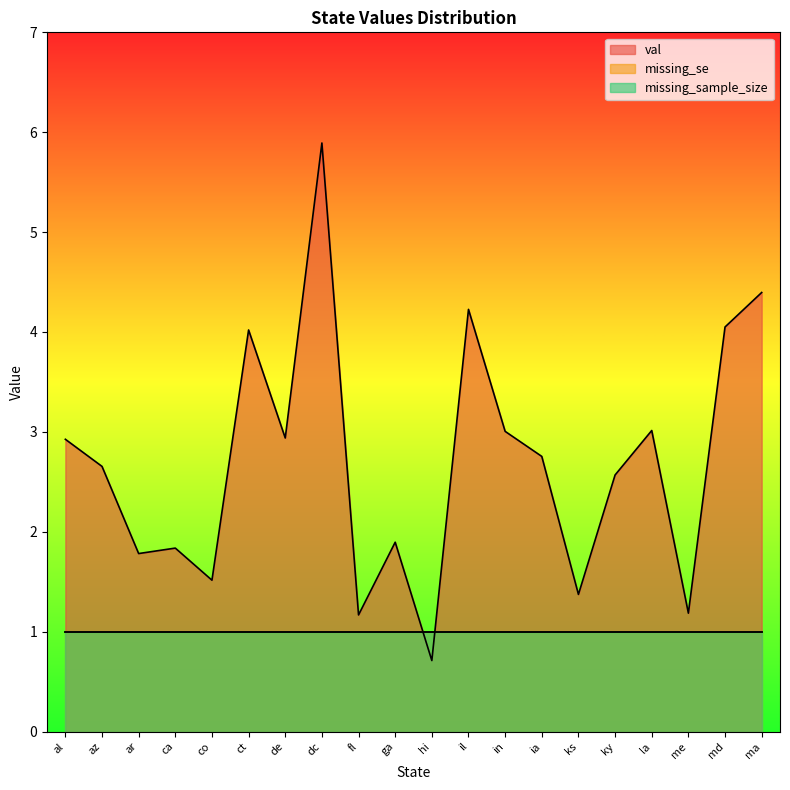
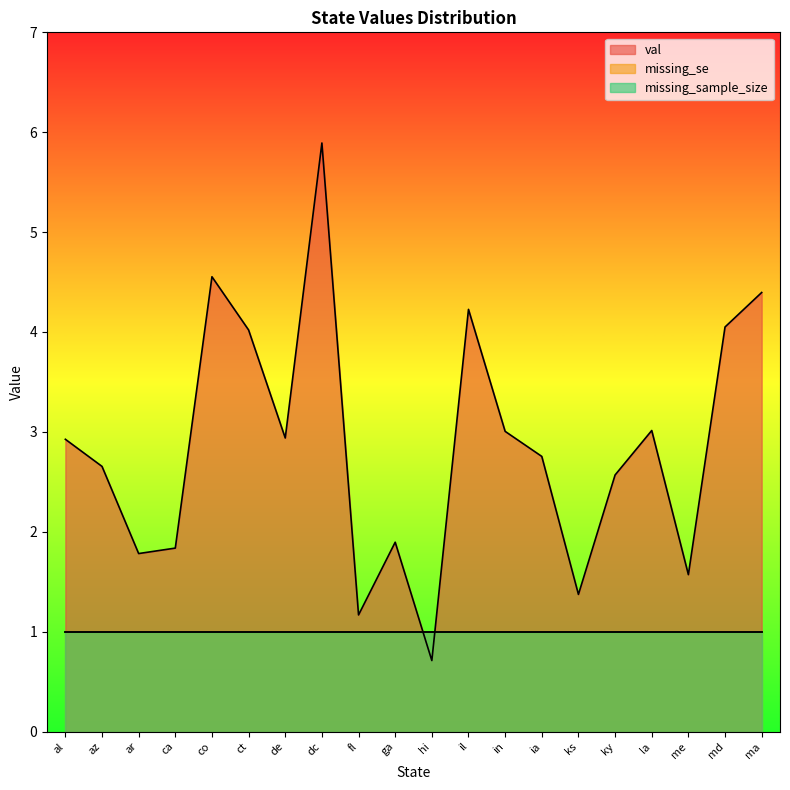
val, co: 1.5 -> 4.6
val, me: 1.2 -> 1.6
